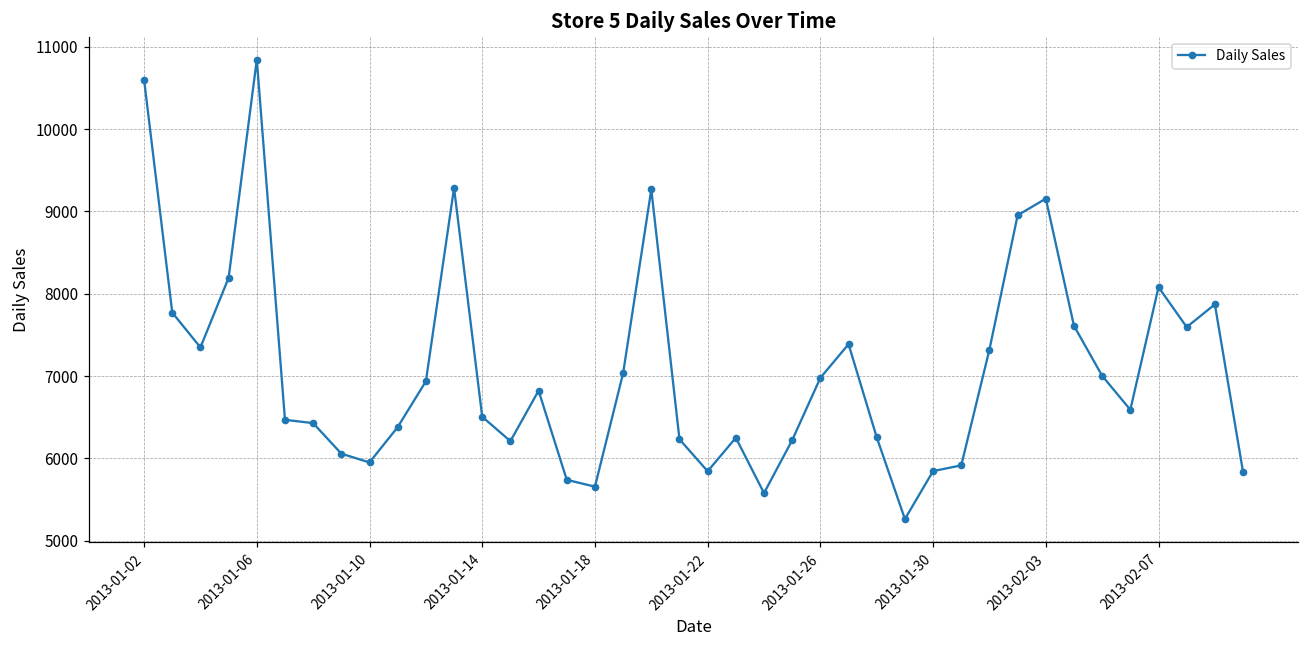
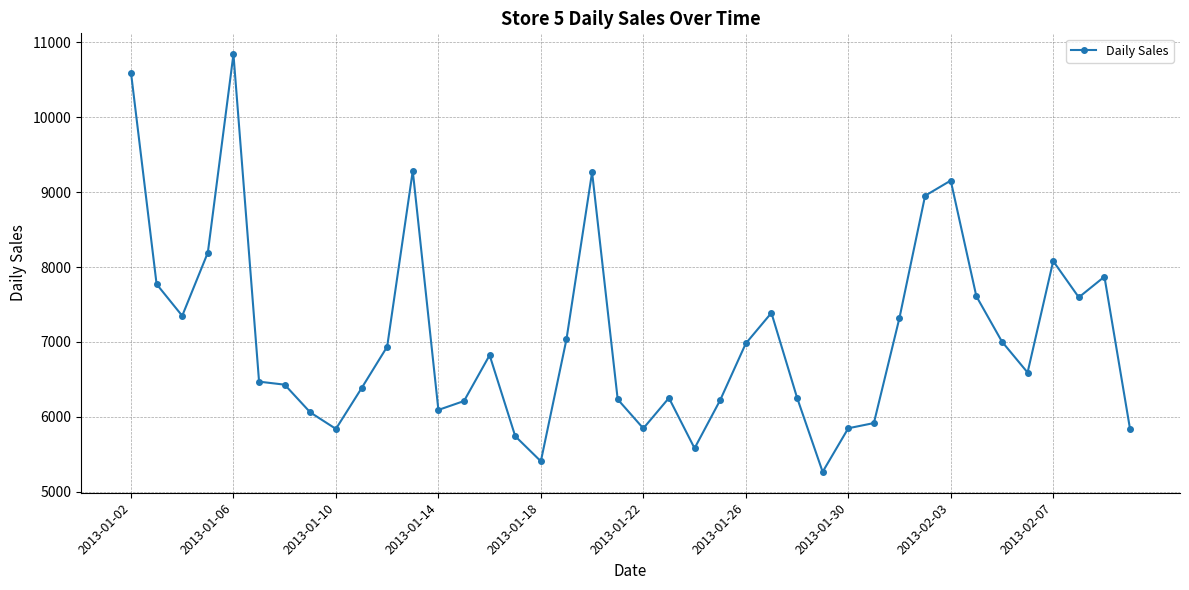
2013-01-10: 6000 -> 5800
2013-01-14: 6500 -> 6100
2013-01-18: 5700 -> 5400
